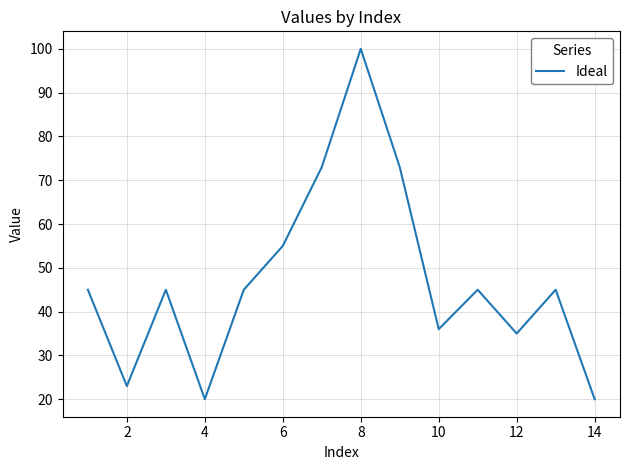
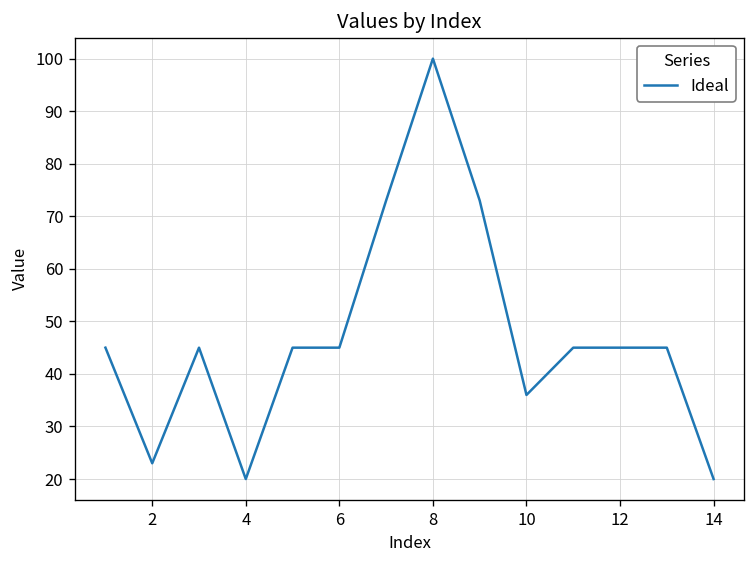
6: 55 -> 45
12: 35 -> 45
